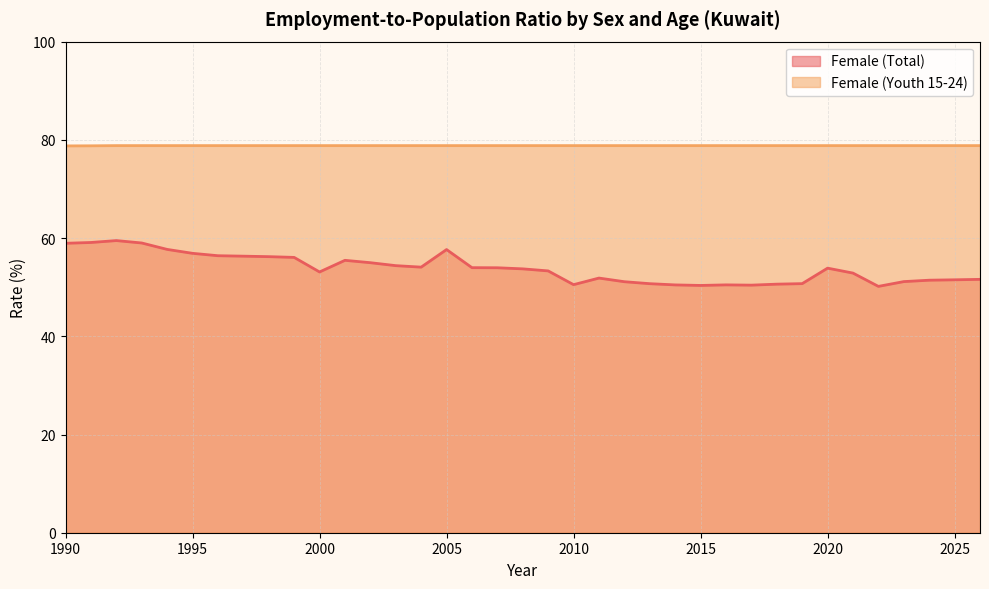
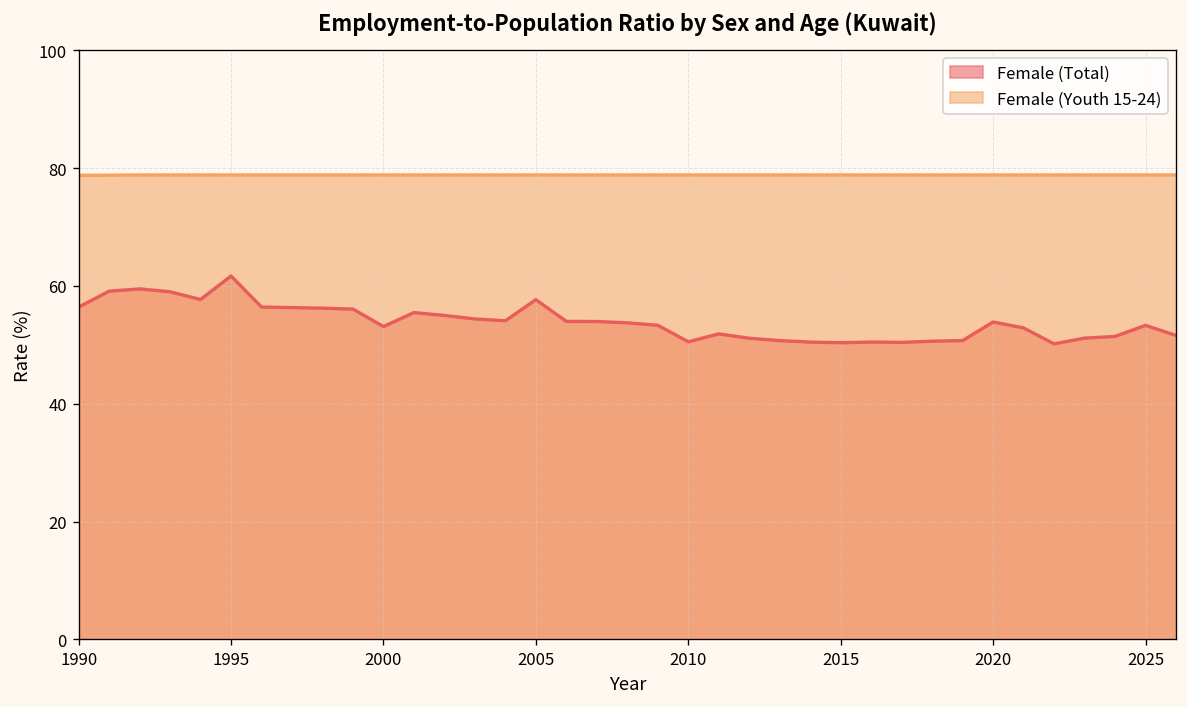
Female (Total), 1990: 59 -> 56
Female (Total), 1995: 57 -> 62
Female (Total), 2025: 52 -> 53
